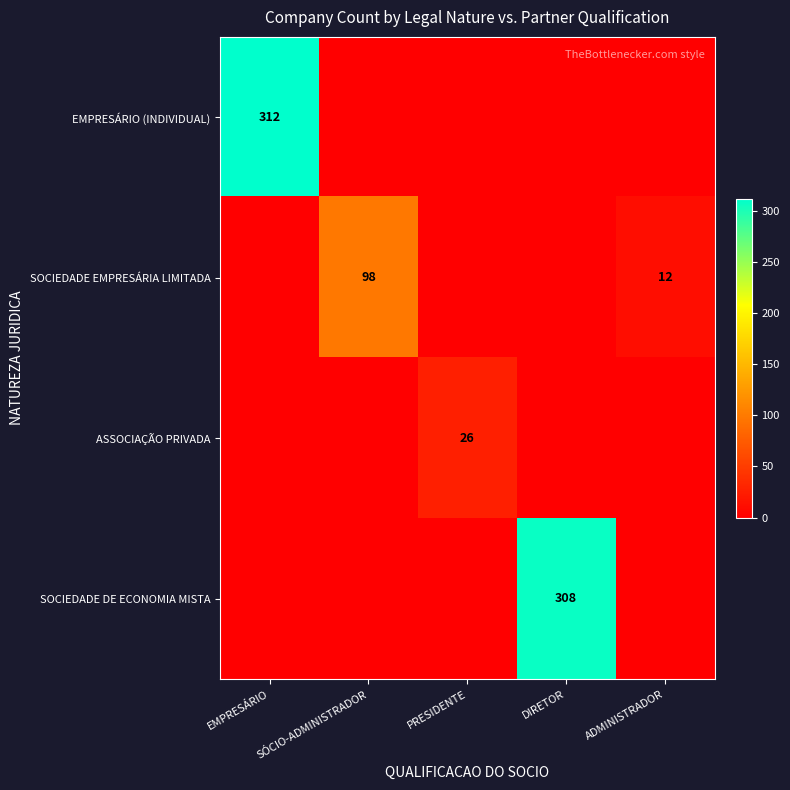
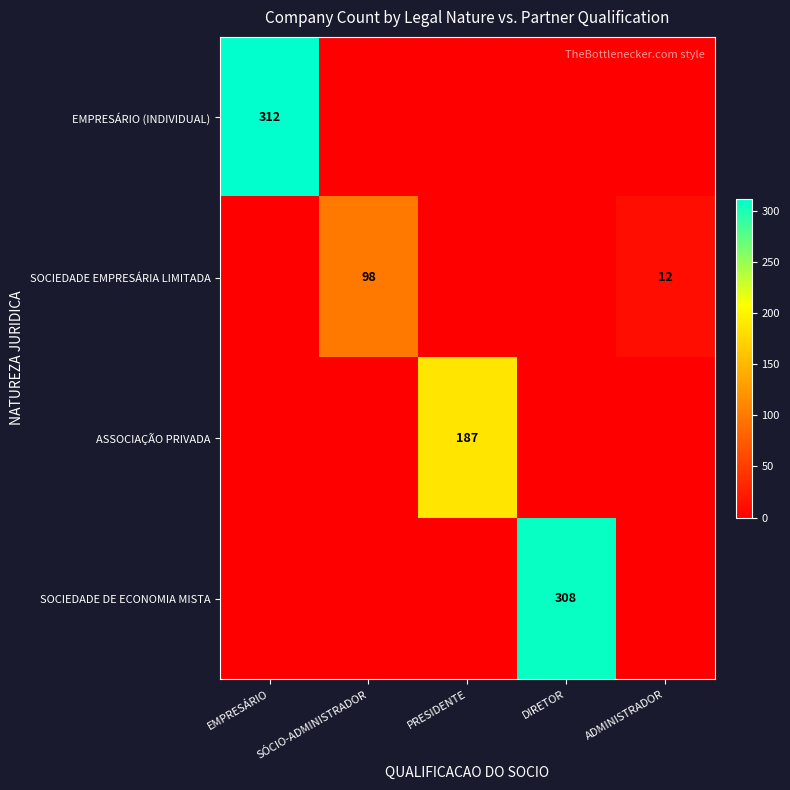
ASSOCIAÇÃO PRIVADA, PRESIDENTE: 26 -> 187
